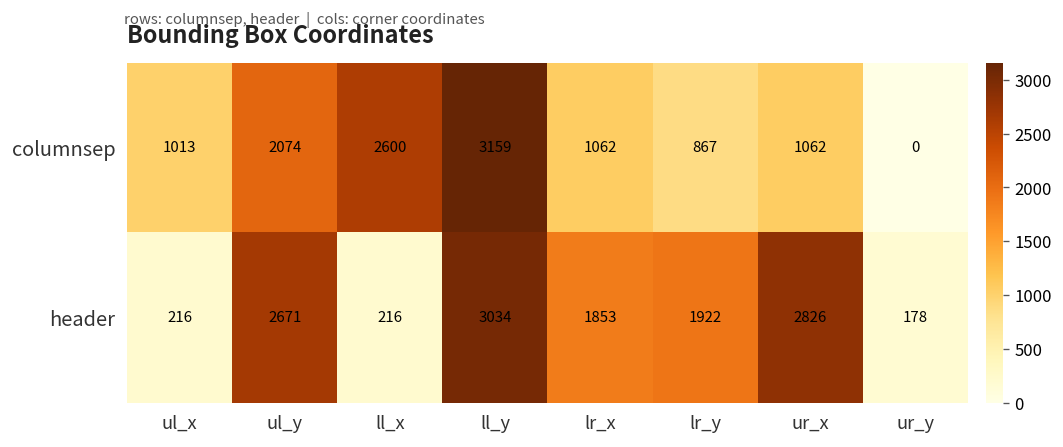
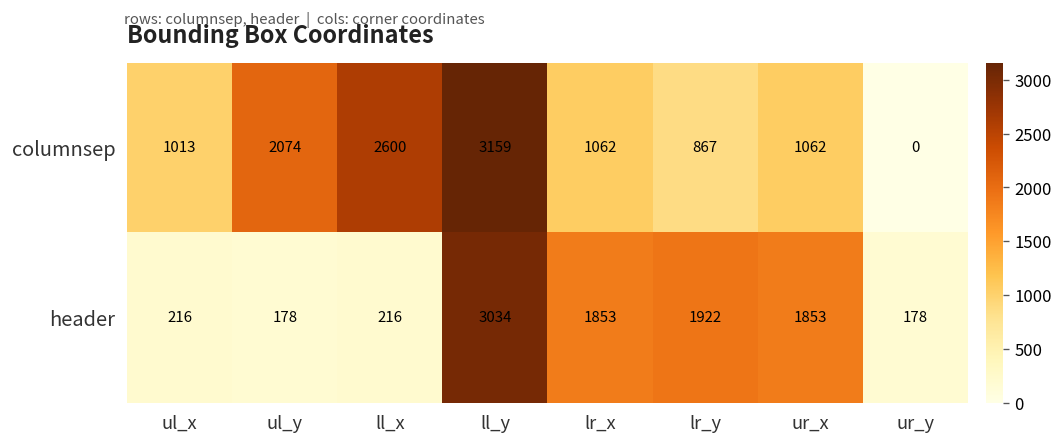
header, ul_y: 2671 -> 178
header, ur_x: 2826 -> 1853
